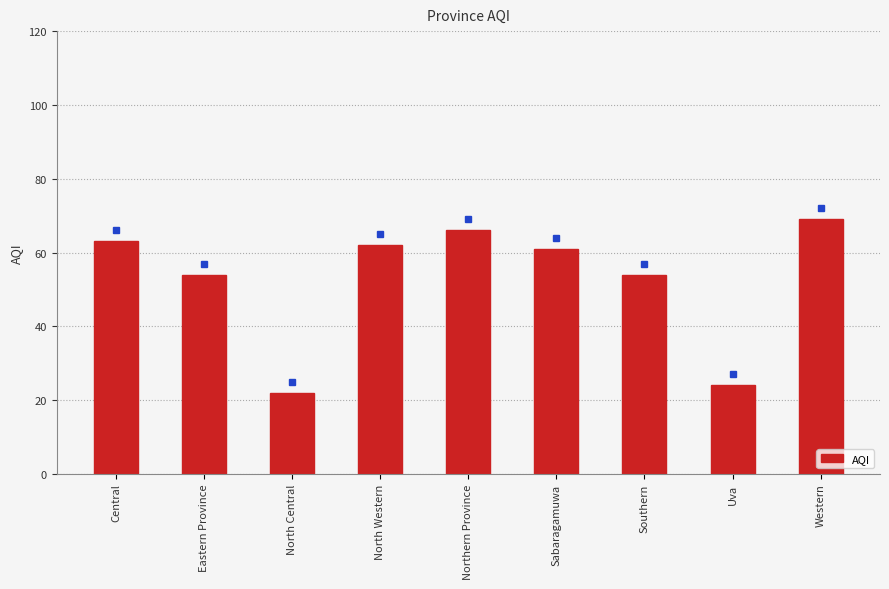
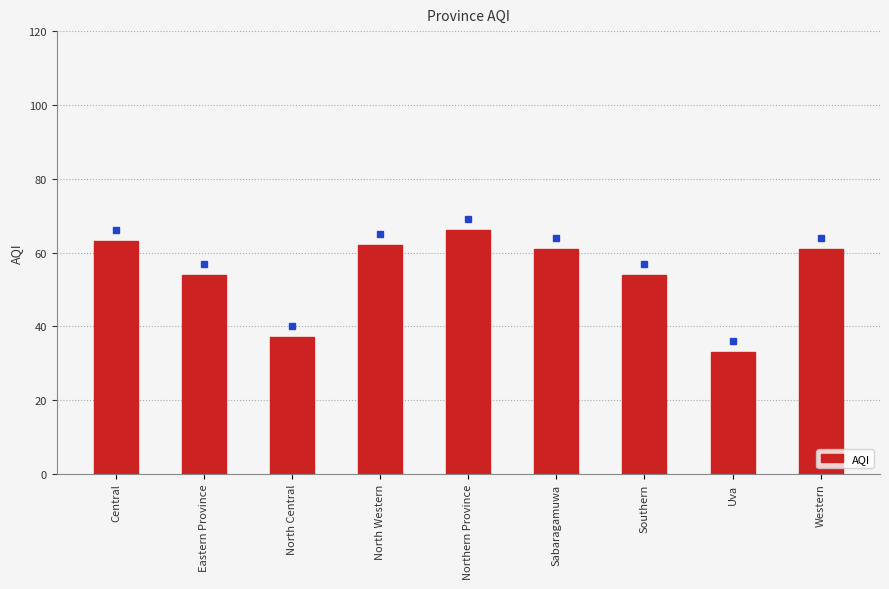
AQI, North Central: 22 -> 37
AQI, Uva: 24 -> 33
AQI, Western: 69 -> 61
